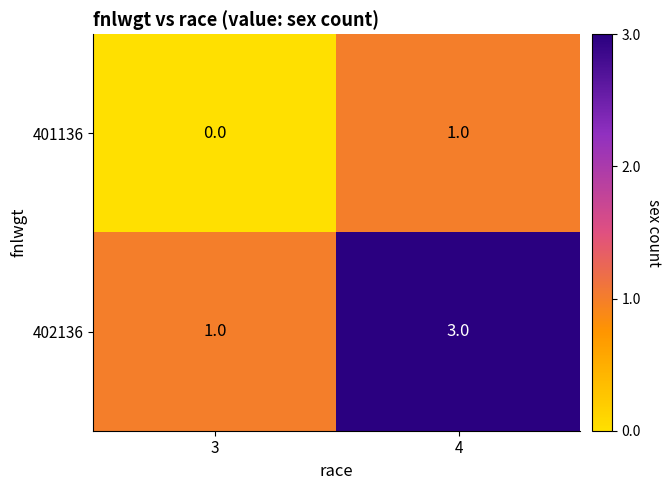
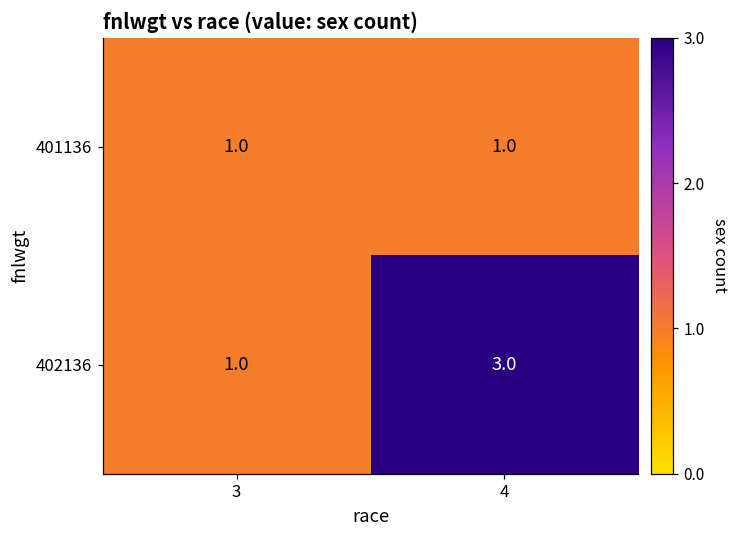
401136, 3: 0.0 -> 1.0
